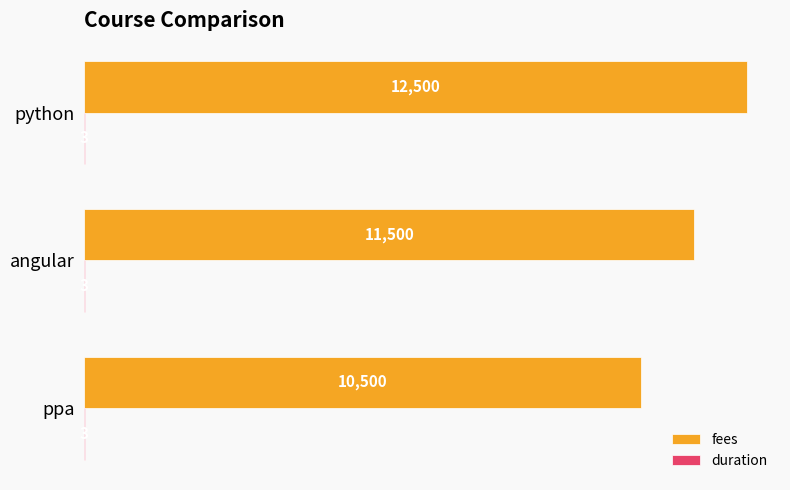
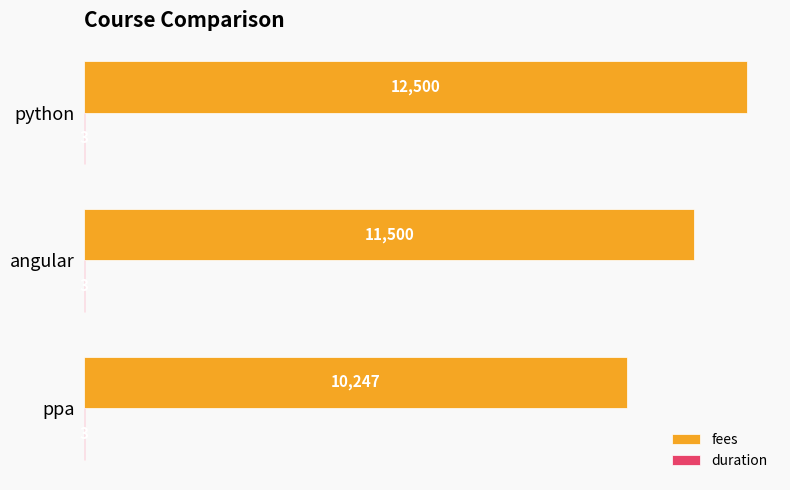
fees, ppa: 10,500 -> 10,247
